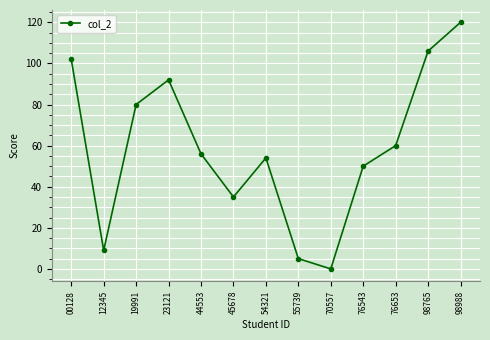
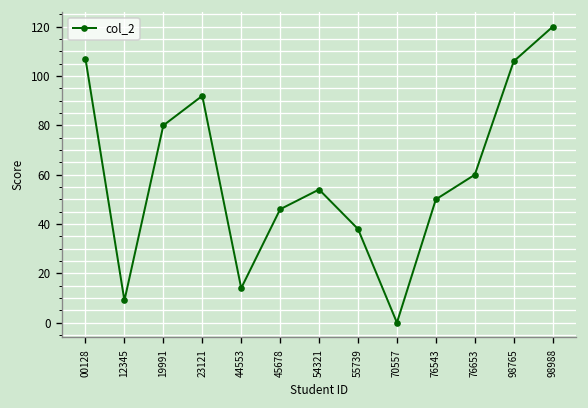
00128: 102 -> 107
44553: 56 -> 14
45678: 35 -> 46
55739: 5 -> 38
